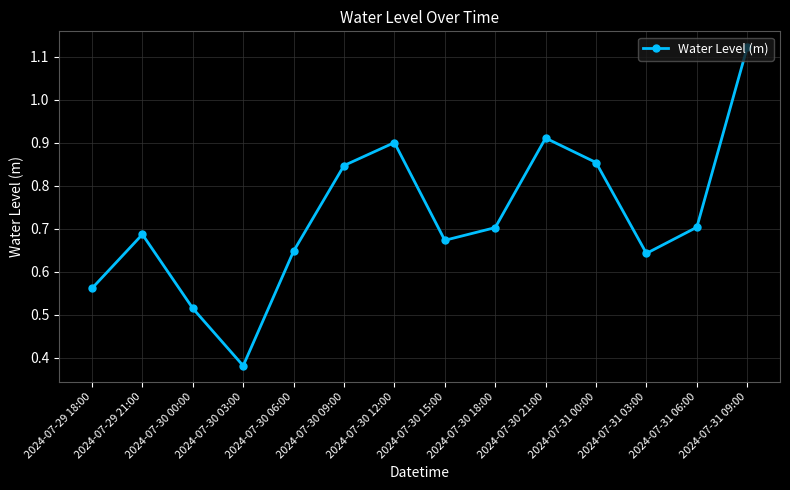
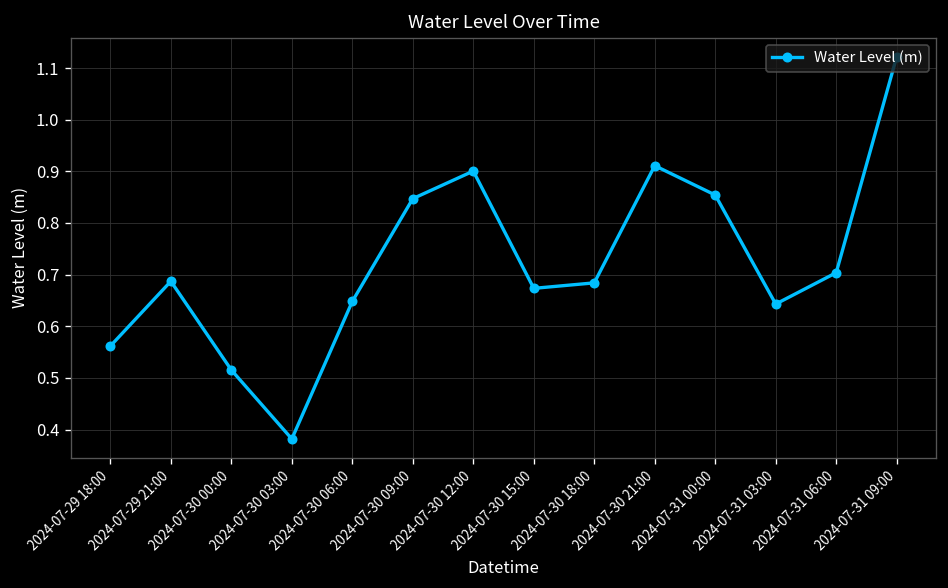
2024-07-30 18:00: 0.70 -> 0.68
